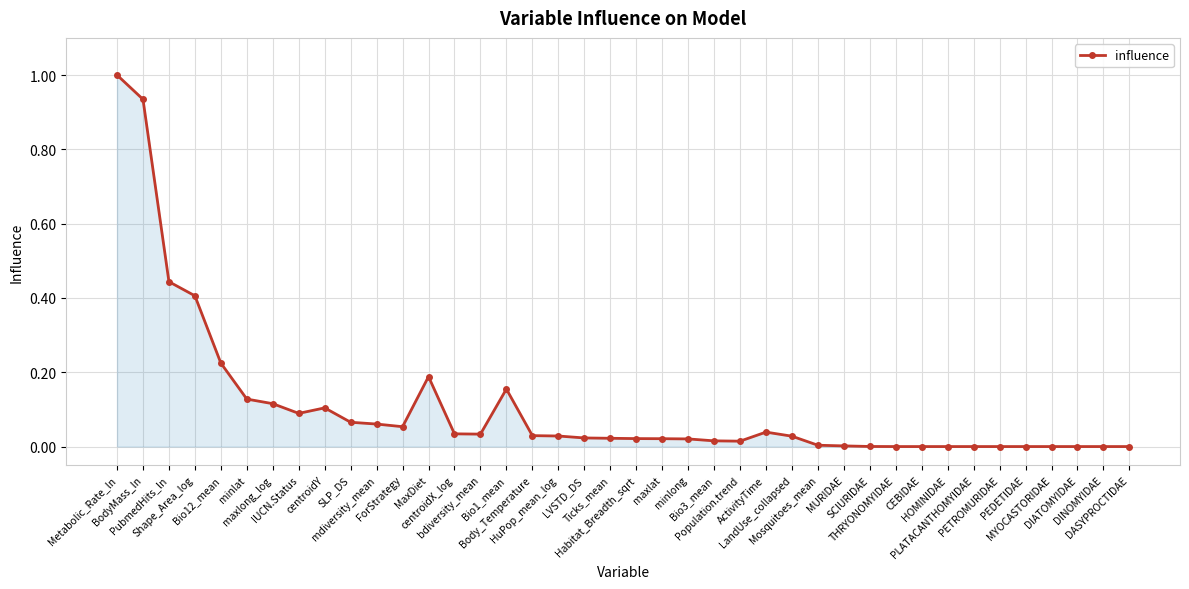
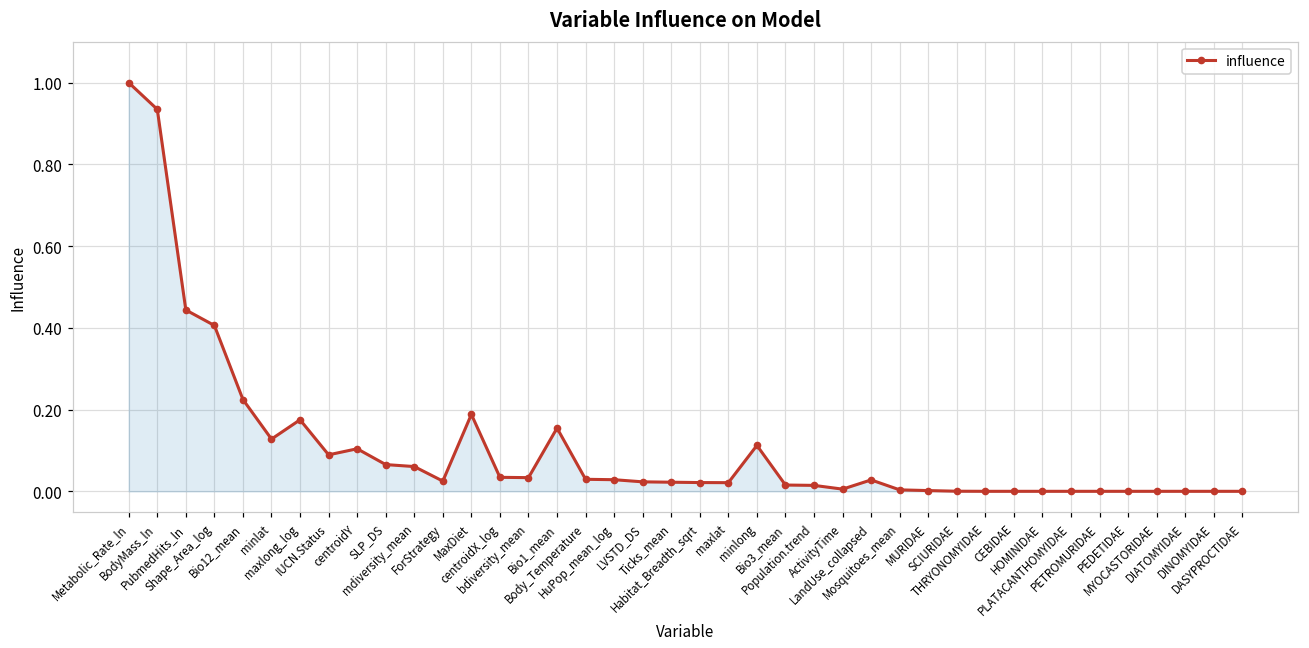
maxlong_log: 0.12 -> 0.18
ForStrategy: 0.05 -> 0.02
minlong: 0.02 -> 0.11
ActivityTime: 0.04 -> 0.01
